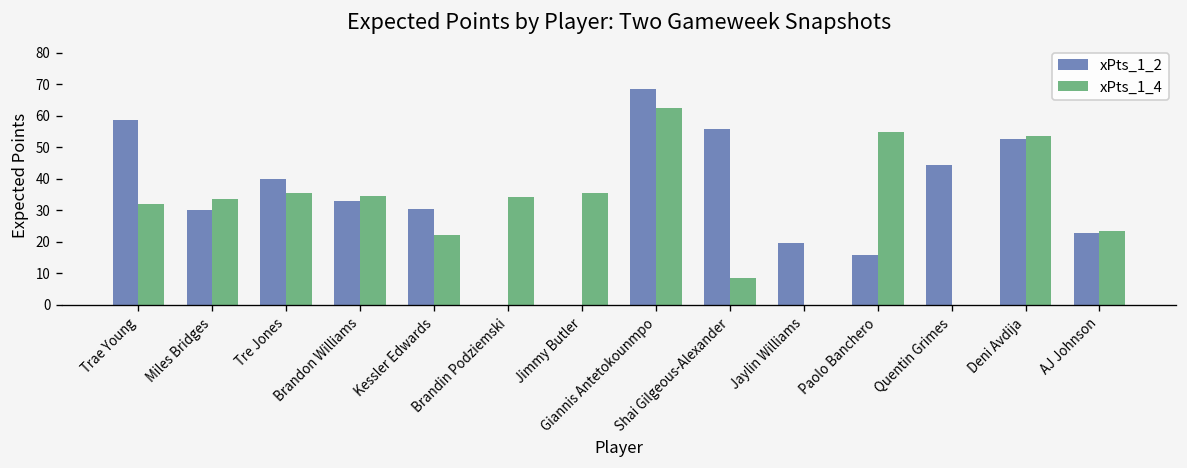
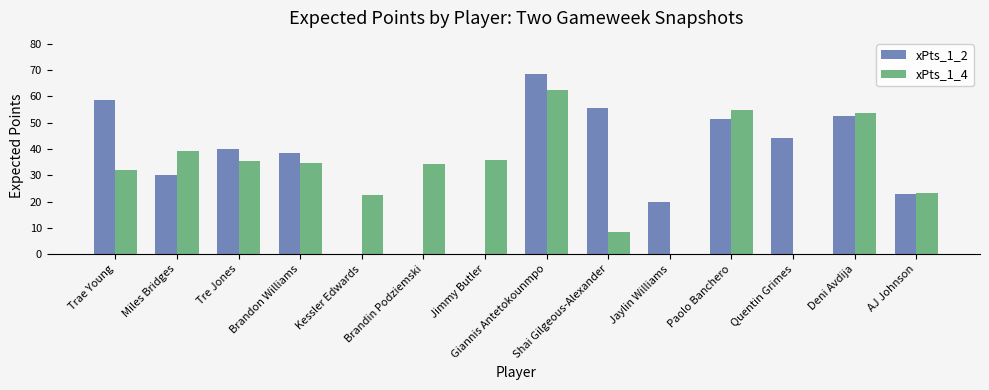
xPts_1_4, Miles Bridges: 34 -> 39
xPts_1_2, Brandon Williams: 33 -> 39
xPts_1_2, Kessler Edwards: 30 -> 0
xPts_1_2, Paolo Banchero: 16 -> 51
